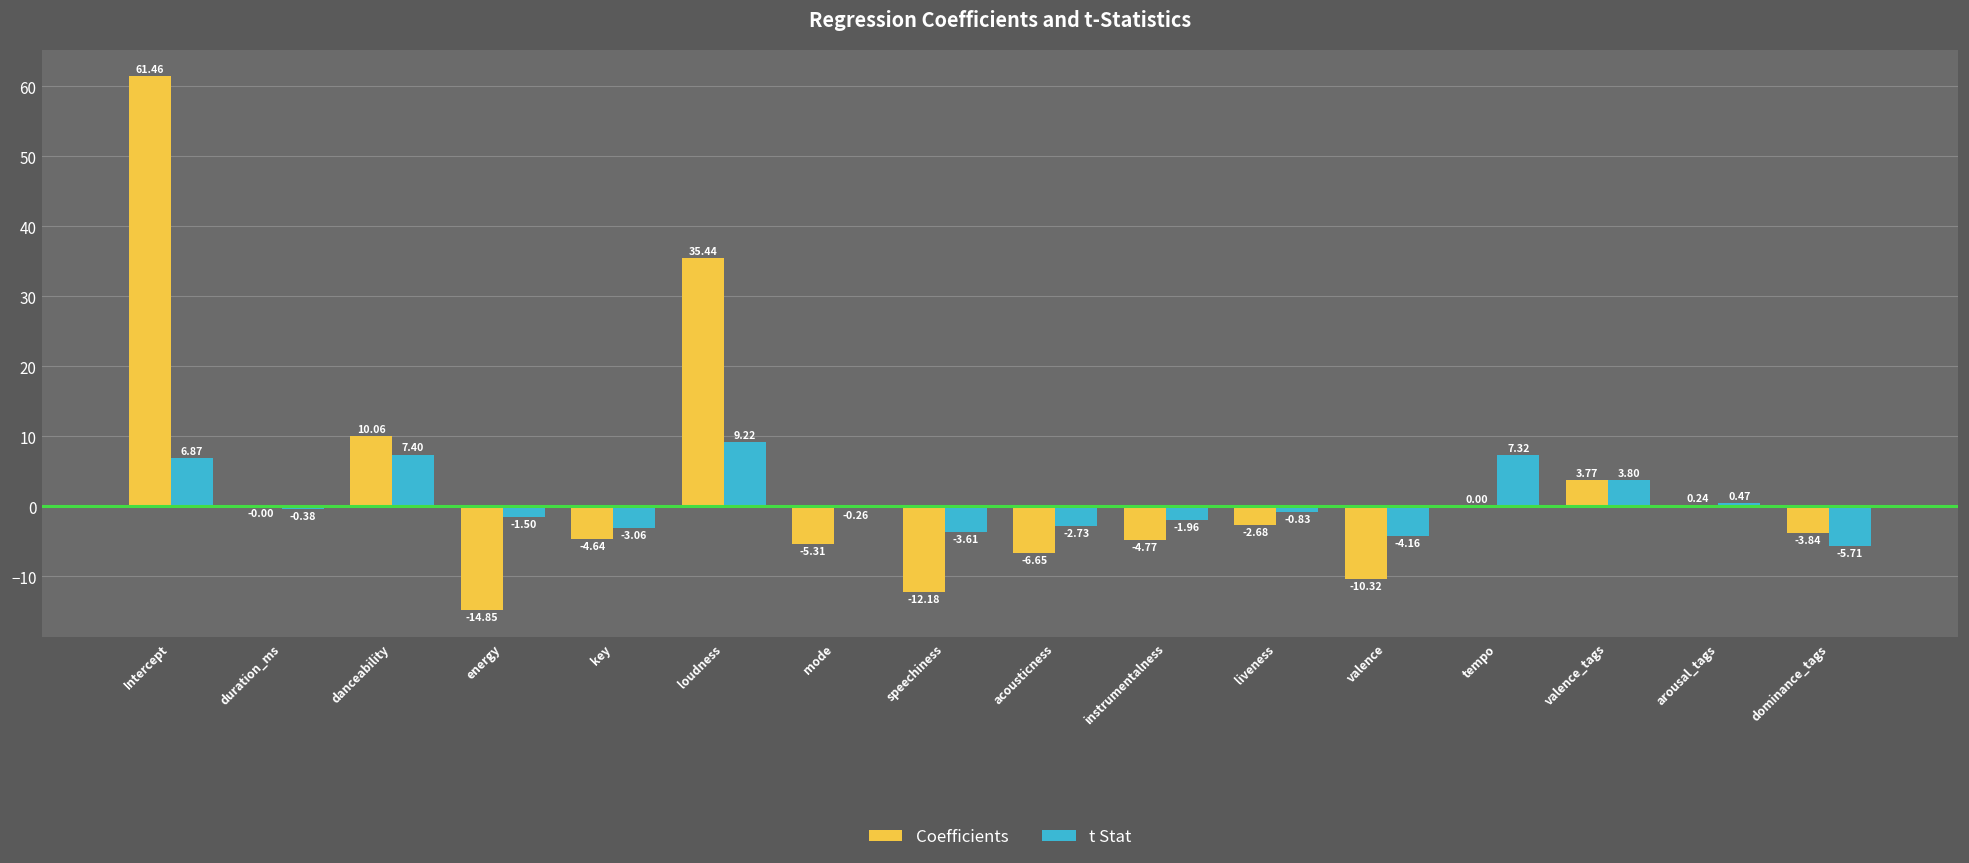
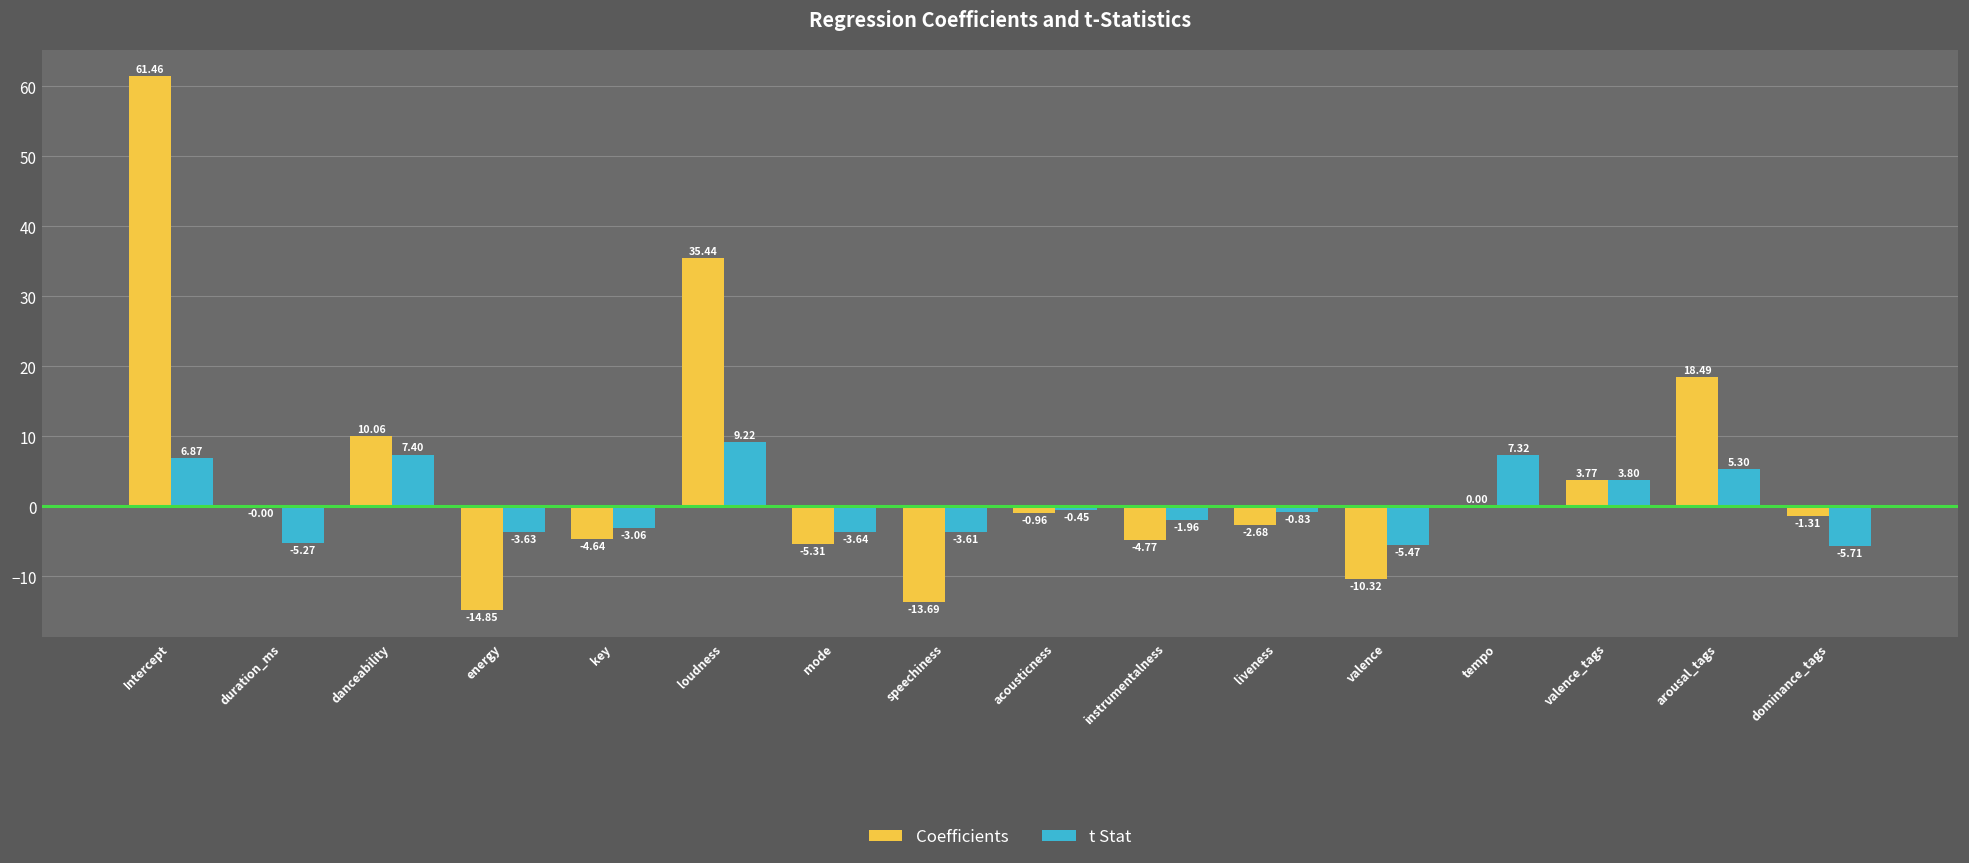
t Stat, duration_ms: -0.38 -> -5.27
t Stat, energy: -1.50 -> -3.63
t Stat, mode: -0.26 -> -3.64
Coefficients, speechiness: -12.18 -> -13.69
Coefficients, acousticness: -6.65 -> -0.96
t Stat, acousticness: -2.73 -> -0.45
t Stat, valence: -4.16 -> -5.47
Coefficients, arousal_tags: 0.24 -> 18.49
t Stat, arousal_tags: 0.47 -> 5.30
Coefficients, dominance_tags: -3.84 -> -1.31
